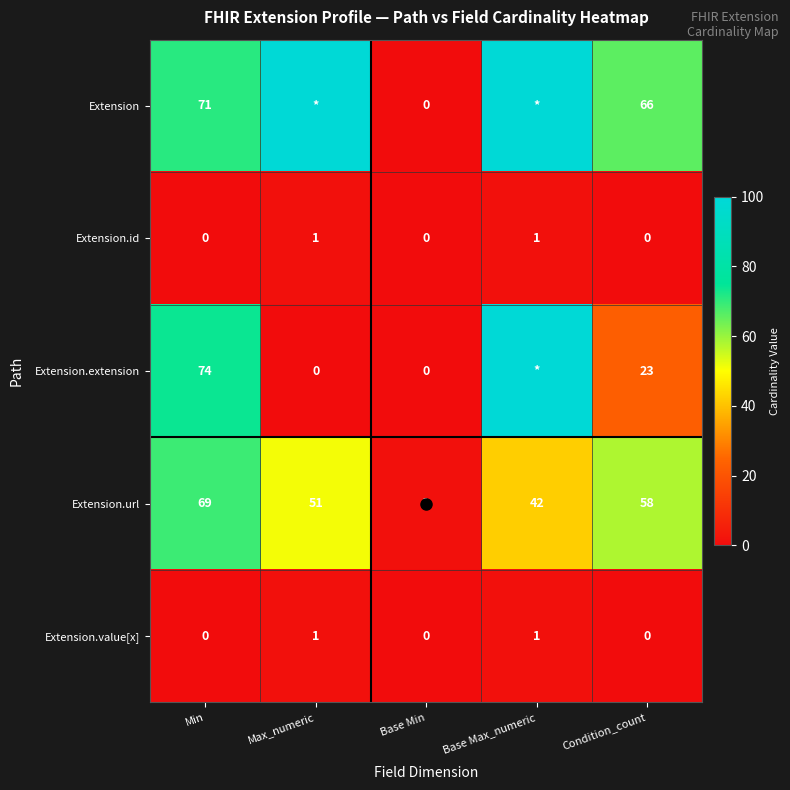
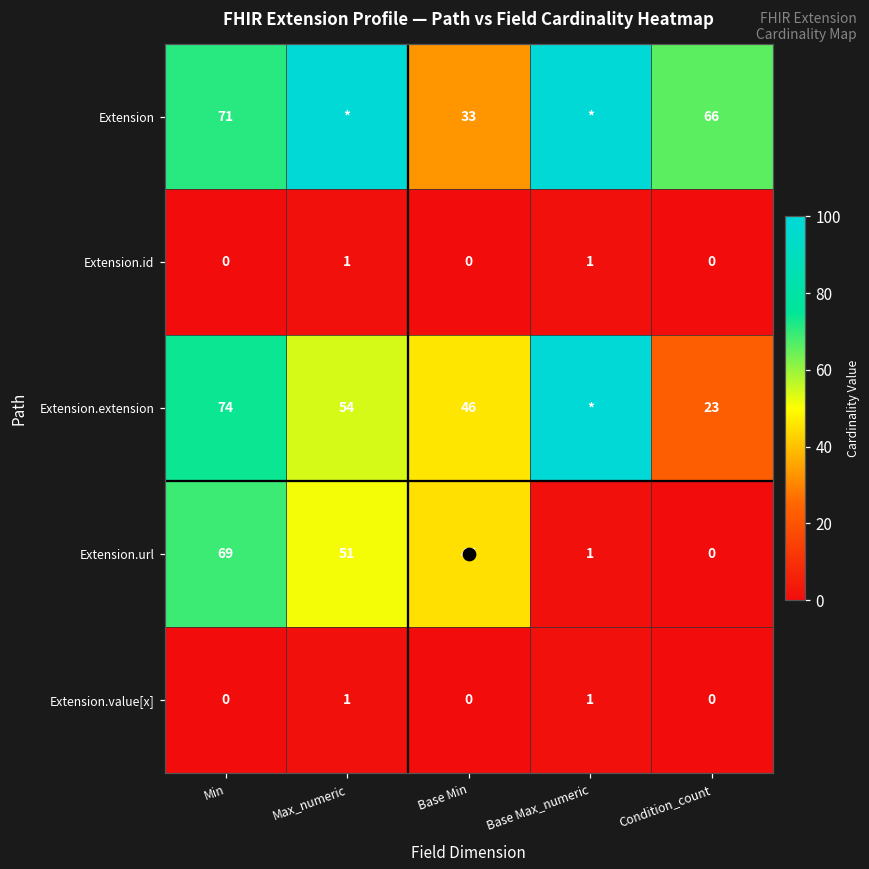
Extension, Base Min: 0 -> 33
Extension.extension, Max_numeric: 0 -> 54
Extension.extension, Base Min: 0 -> 46
Extension.url, Base Min: 1 -> 45
Extension.url, Base Max_numeric: 42 -> 1
Extension.url, Condition_count: 58 -> 0
